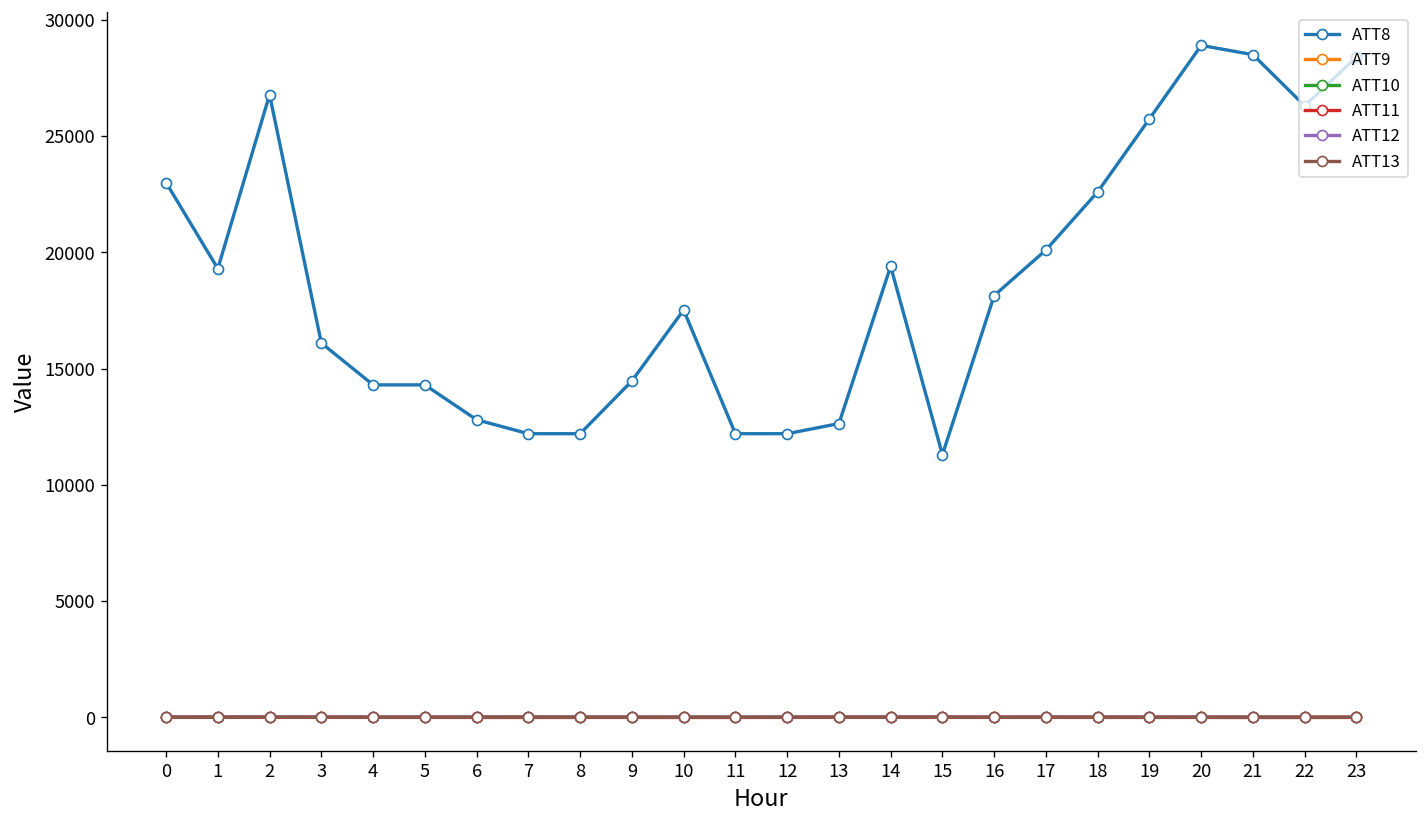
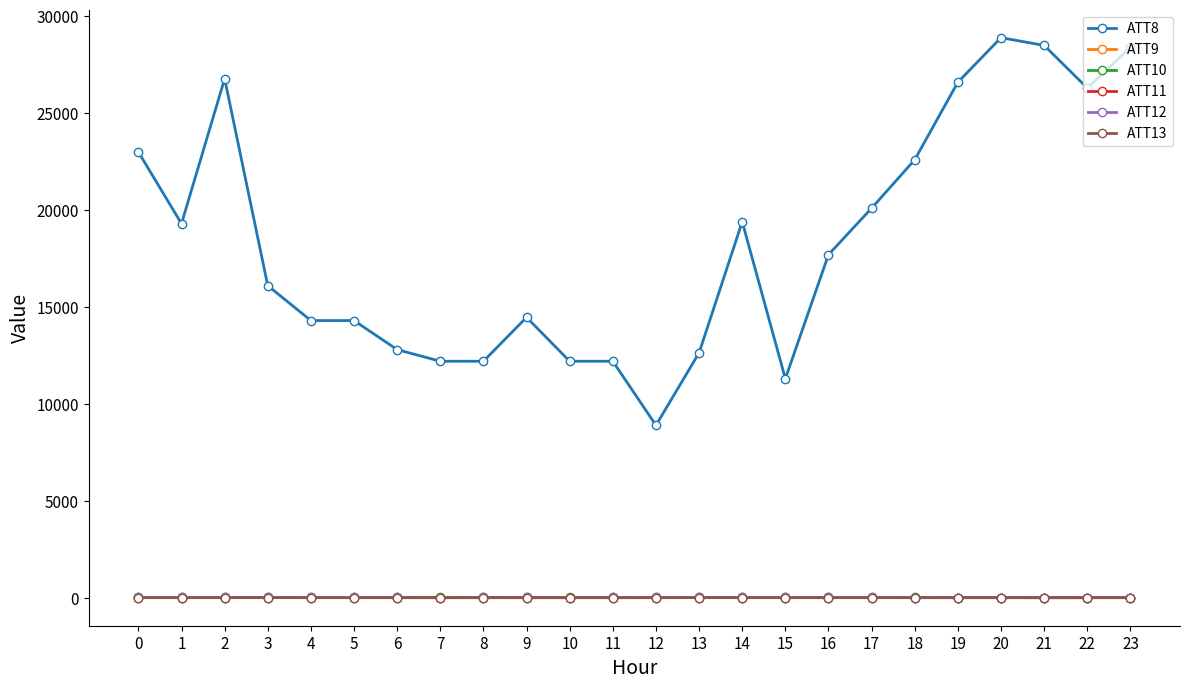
ATT8, 10: 17500 -> 12200
ATT8, 12: 12200 -> 8900
ATT8, 16: 18100 -> 17700
ATT8, 19: 25700 -> 26600
